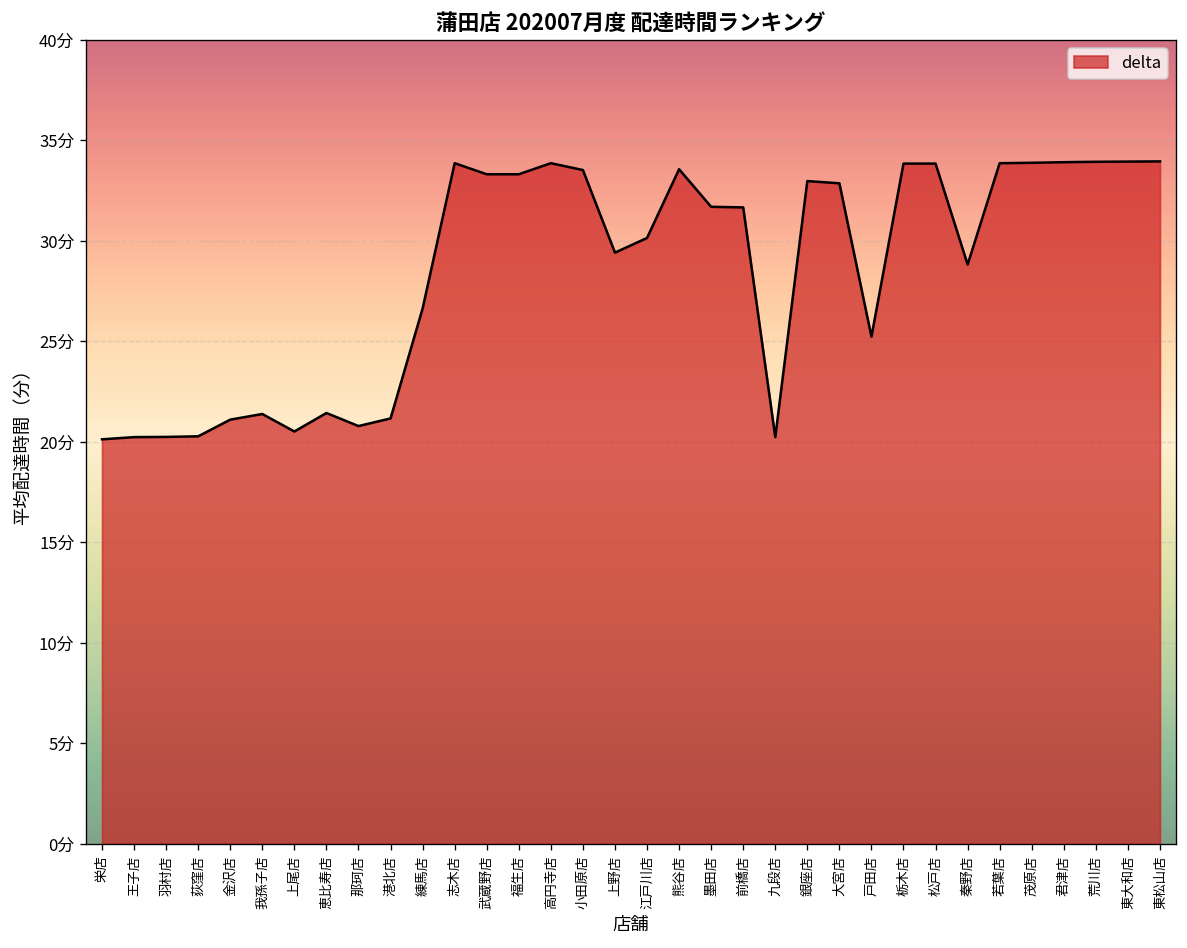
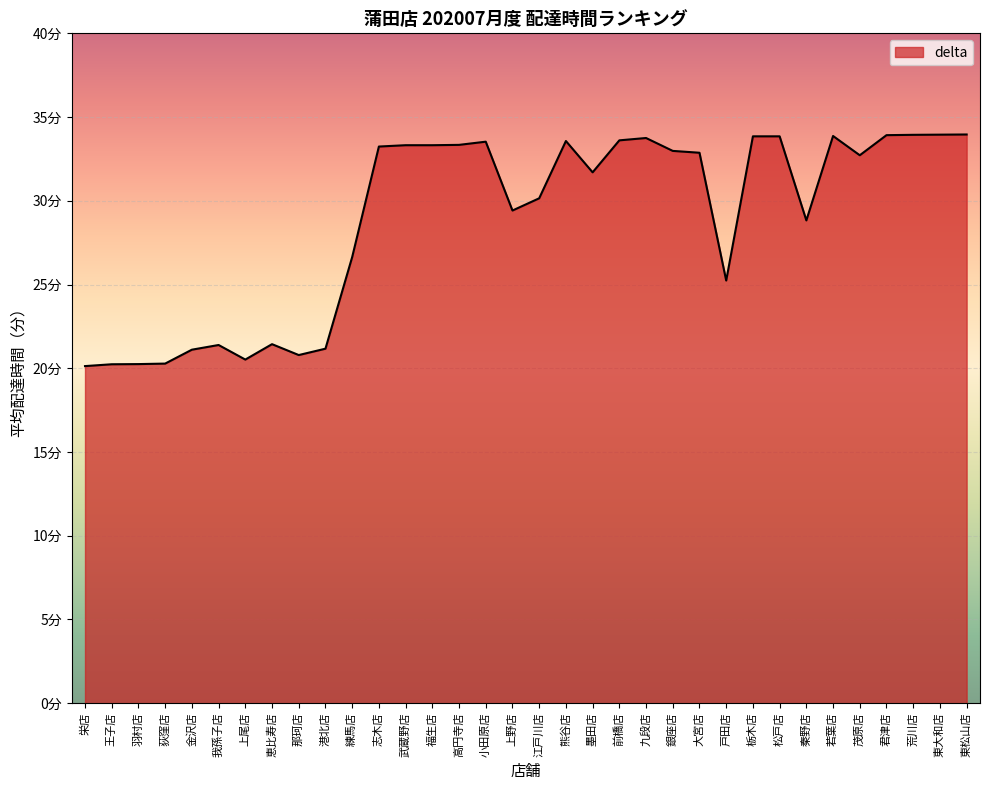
志木店: 33.9分 -> 33.2分
高円寺店: 33.9分 -> 33.3分
前橋店: 31.7分 -> 33.6分
九段店: 20.2分 -> 33.8分
茂原店: 33.9分 -> 32.7分
